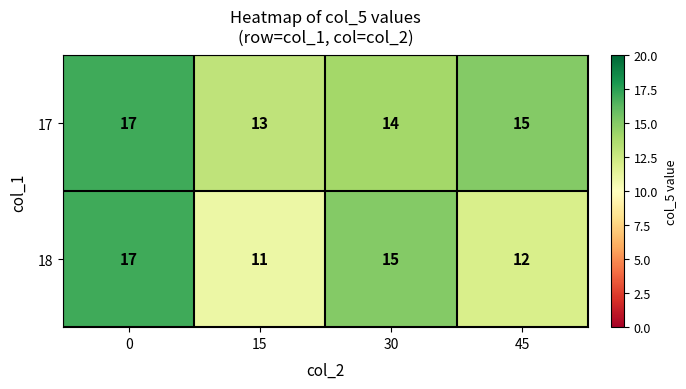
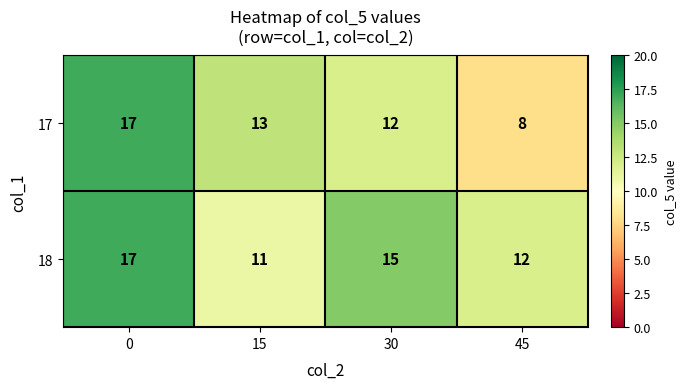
17, 30: 14 -> 12
17, 45: 15 -> 8
